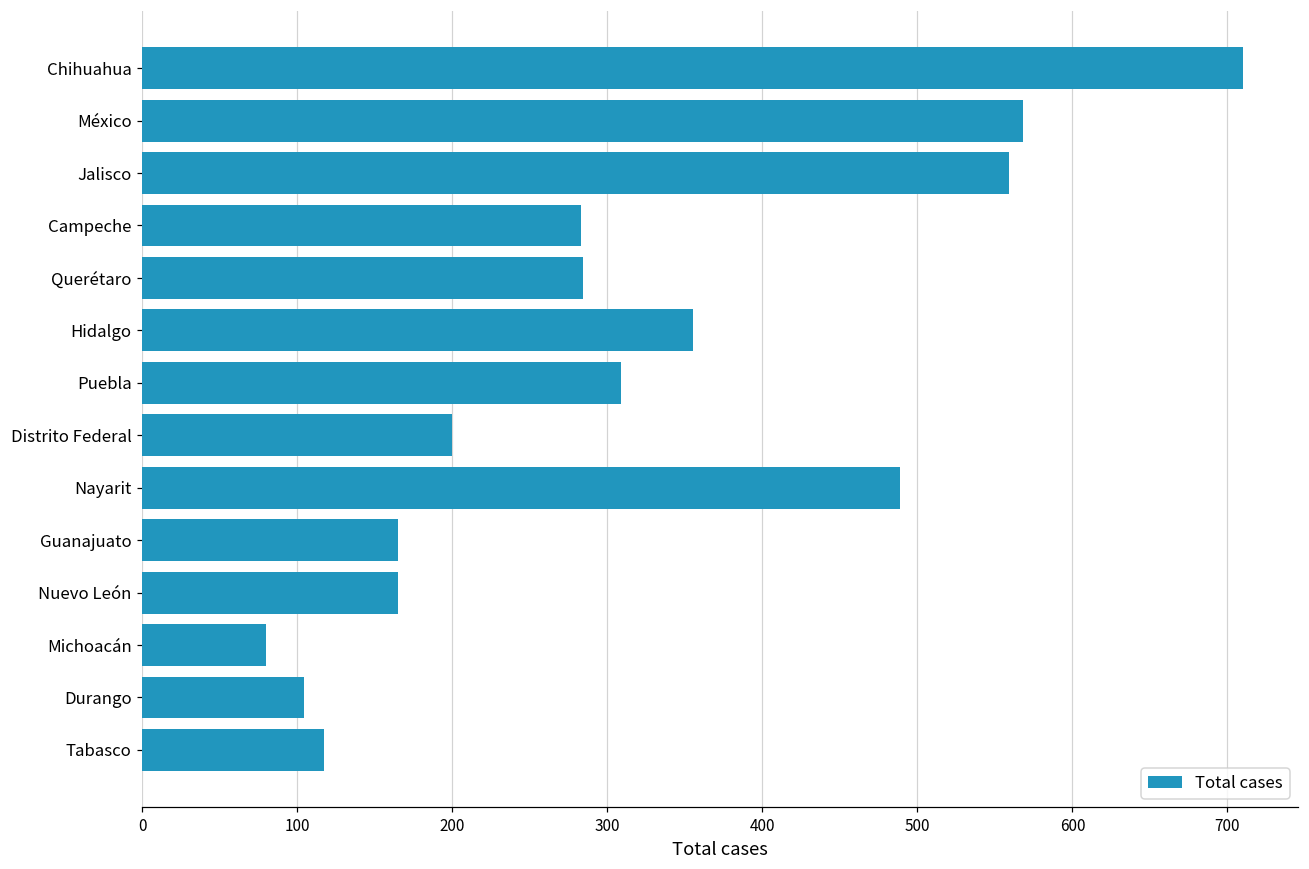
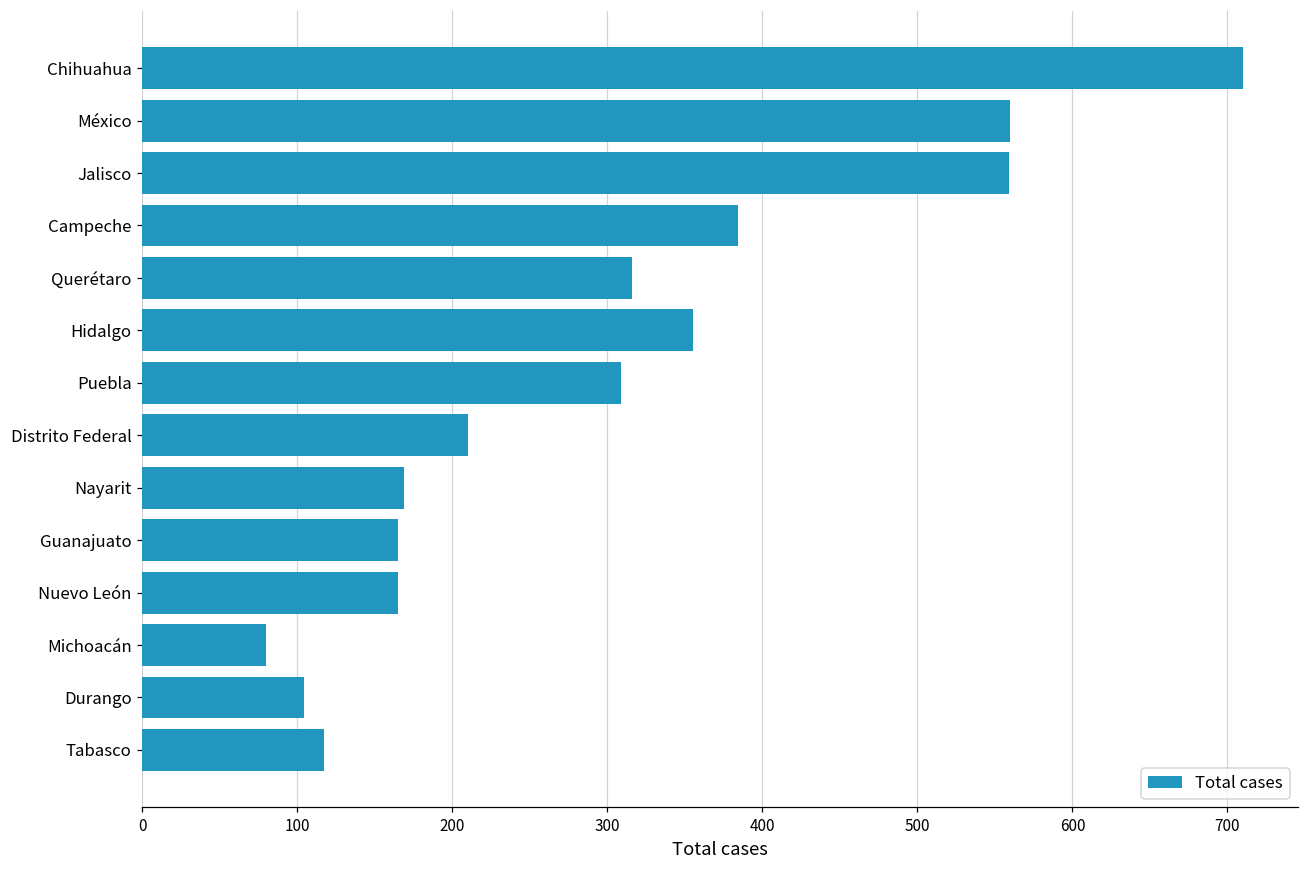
México: 568 -> 560
Campeche: 283 -> 384
Querétaro: 284 -> 316
Distrito Federal: 200 -> 210
Nayarit: 489 -> 169
